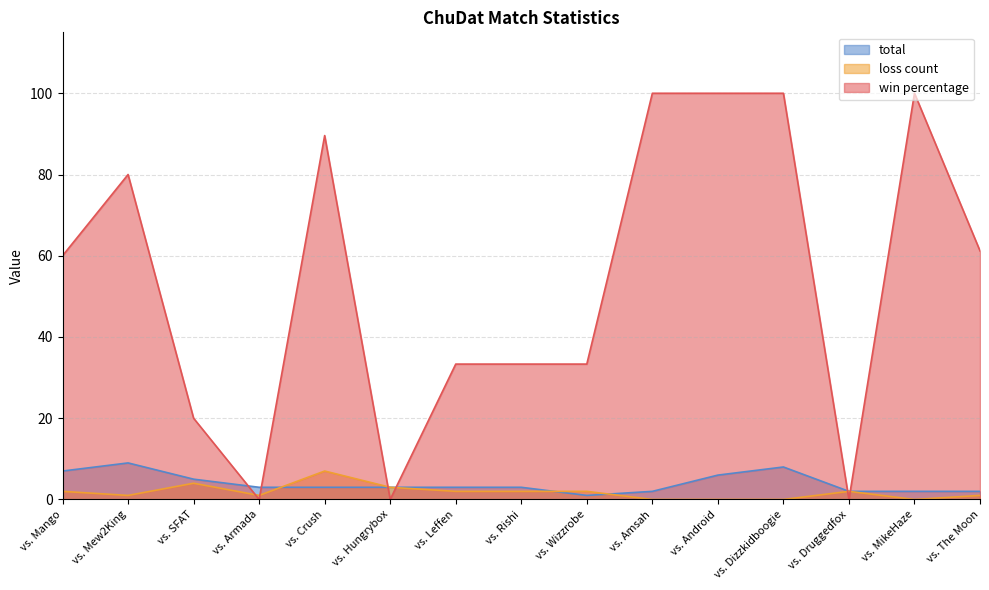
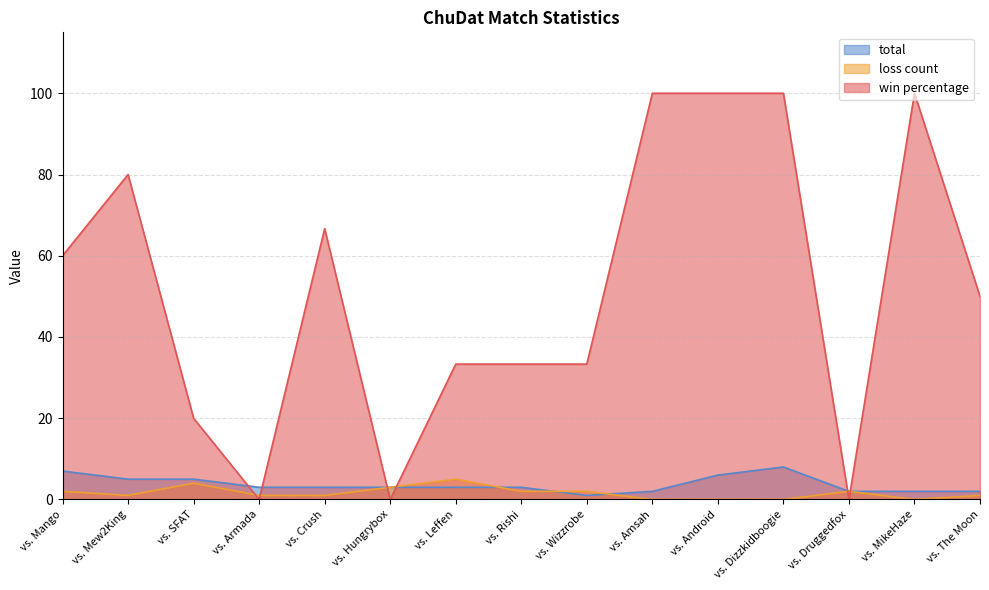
total, vs. Mew2King: 9 -> 5
loss count, vs. Crush: 7 -> 1
win percentage, vs. Crush: 90 -> 67
loss count, vs. Leffen: 2 -> 5
win percentage, vs. The Moon: 61 -> 50
